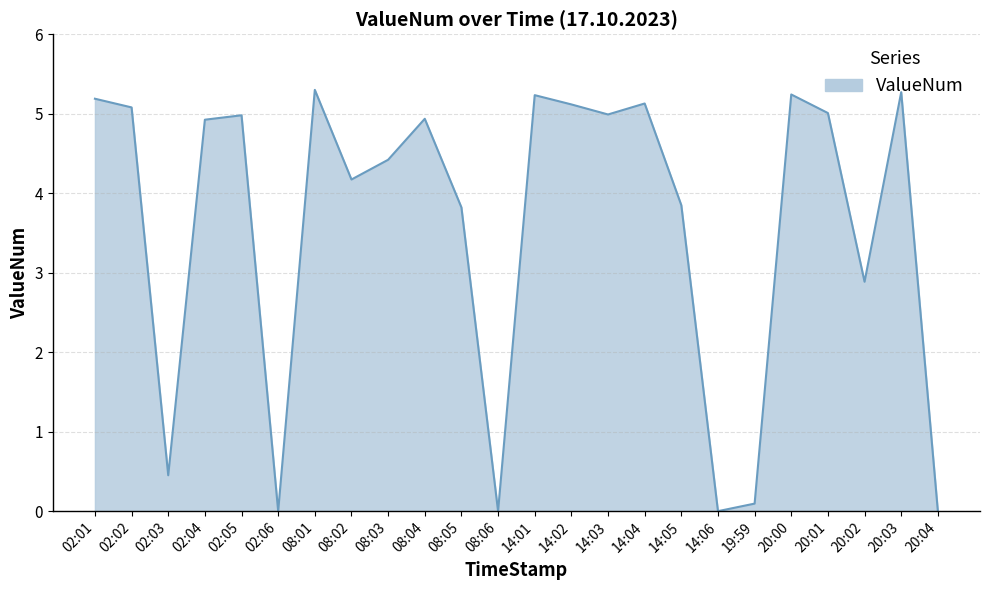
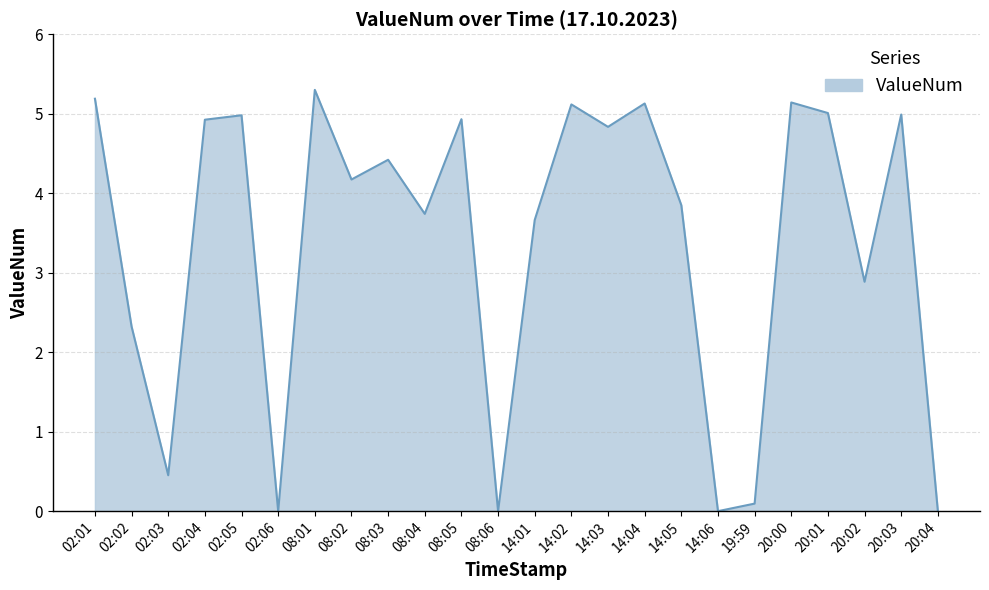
02:02: 5.1 -> 2.3
08:04: 4.9 -> 3.7
08:05: 3.8 -> 4.9
14:01: 5.2 -> 3.7
14:03: 5.0 -> 4.8
20:00: 5.2 -> 5.1
20:03: 5.3 -> 5.0
